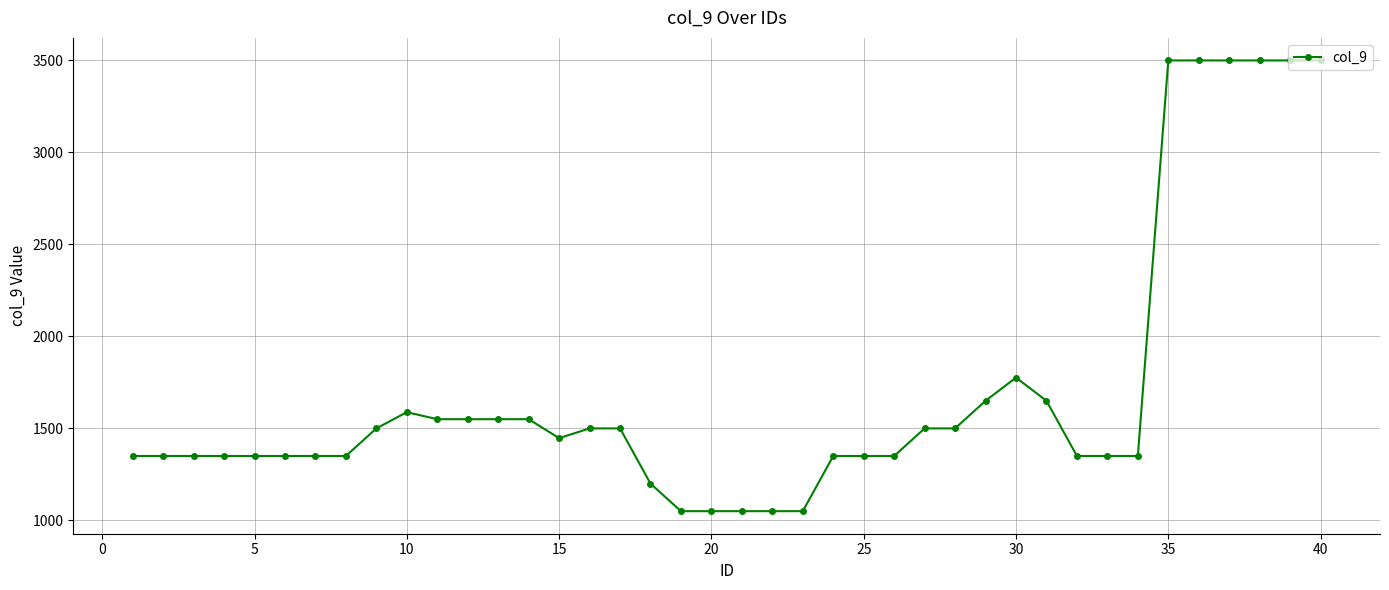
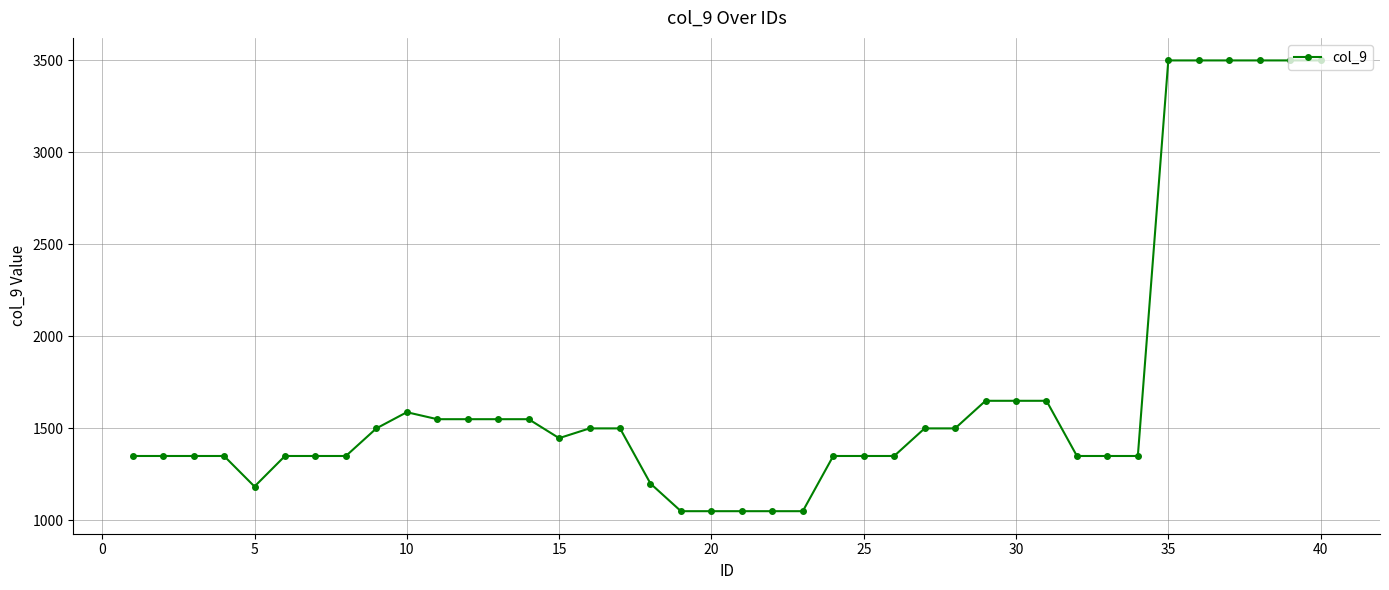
5: 1350 -> 1180
30: 1780 -> 1650
